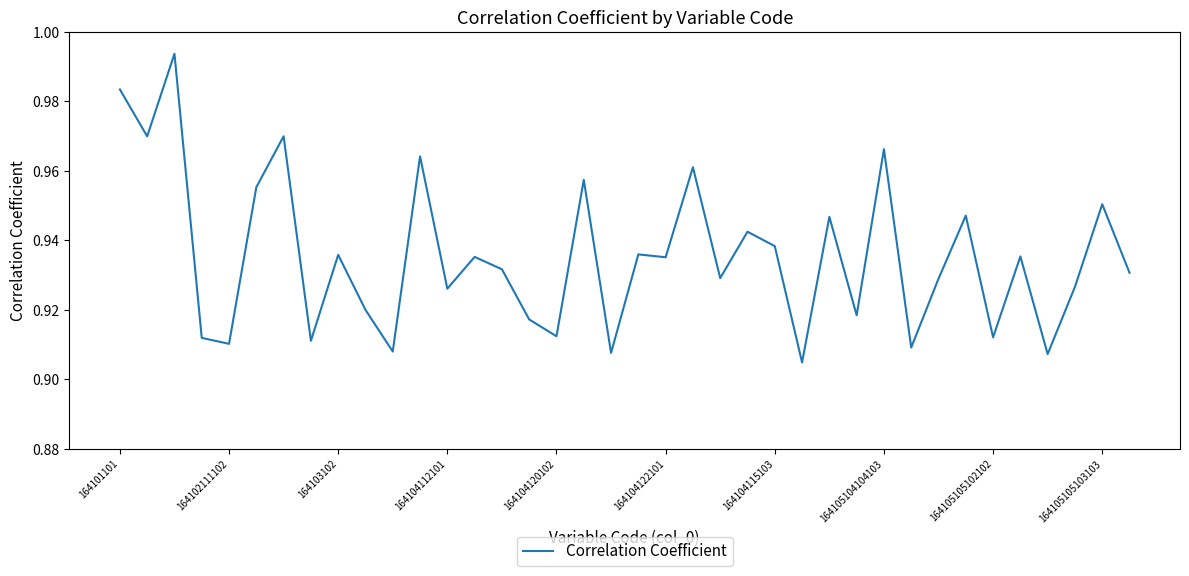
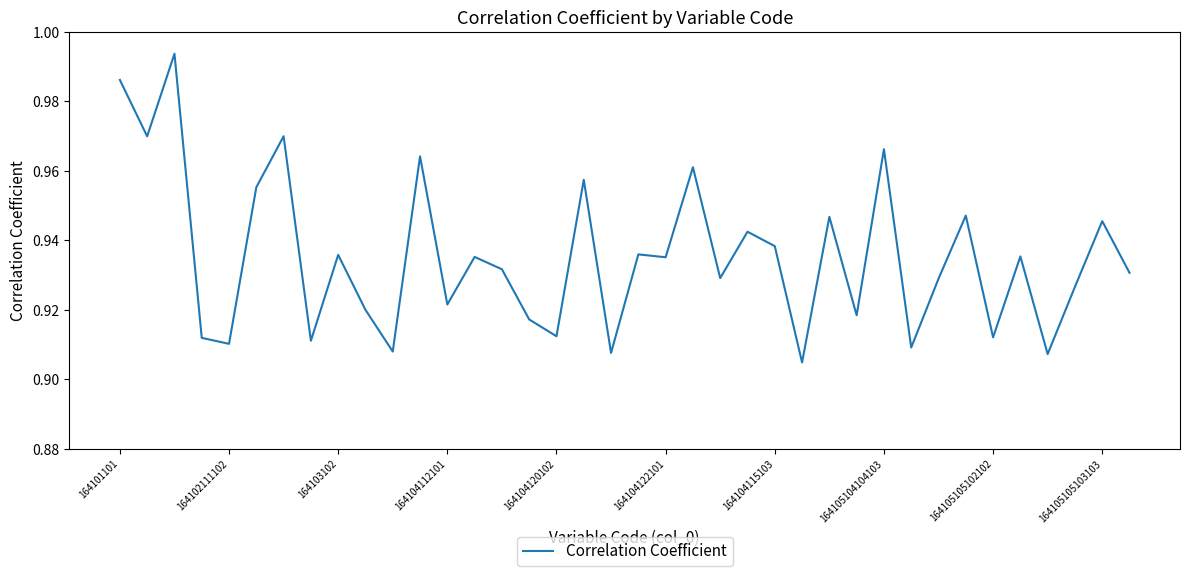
164101101: 0.983 -> 0.986
164104112101: 0.926 -> 0.922
164105105103103: 0.950 -> 0.946
